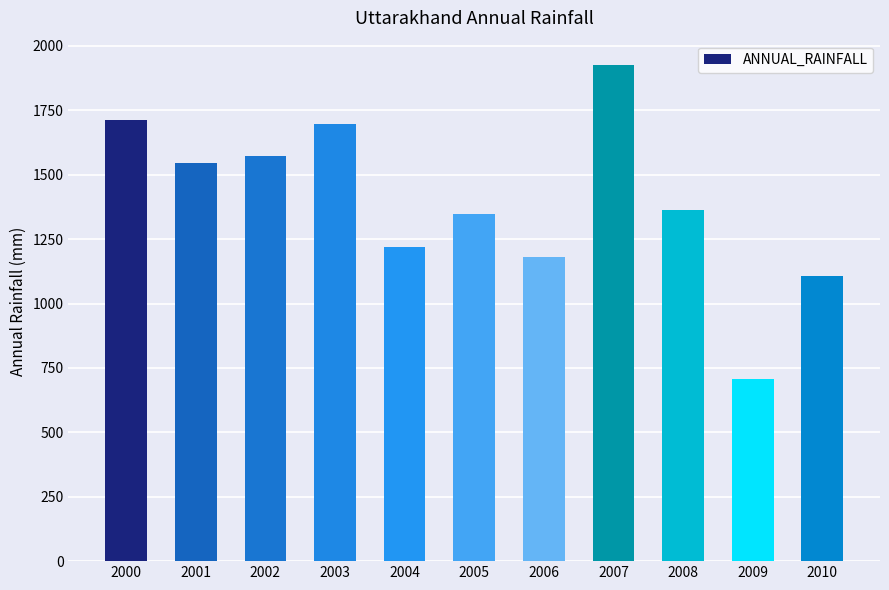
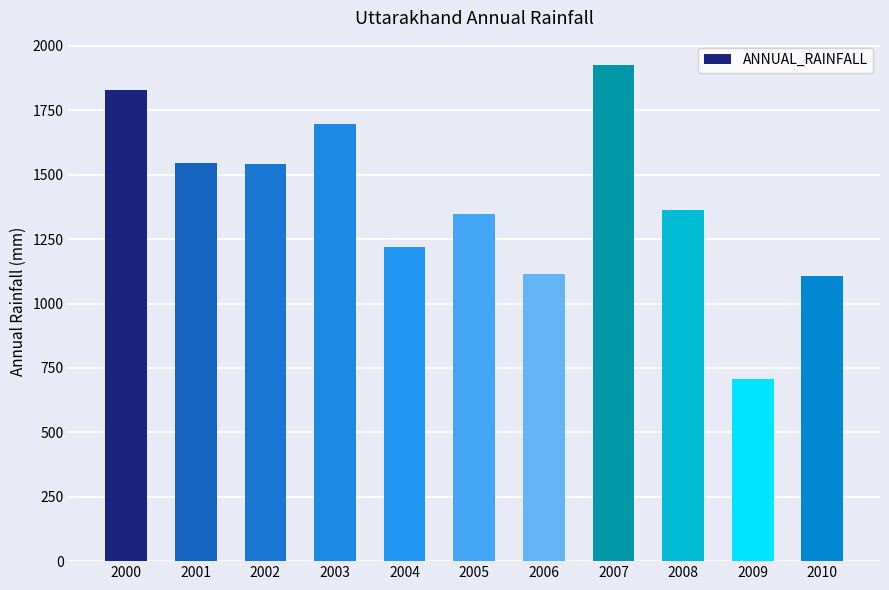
2000: 1710 -> 1830
2002: 1570 -> 1540
2006: 1180 -> 1110
